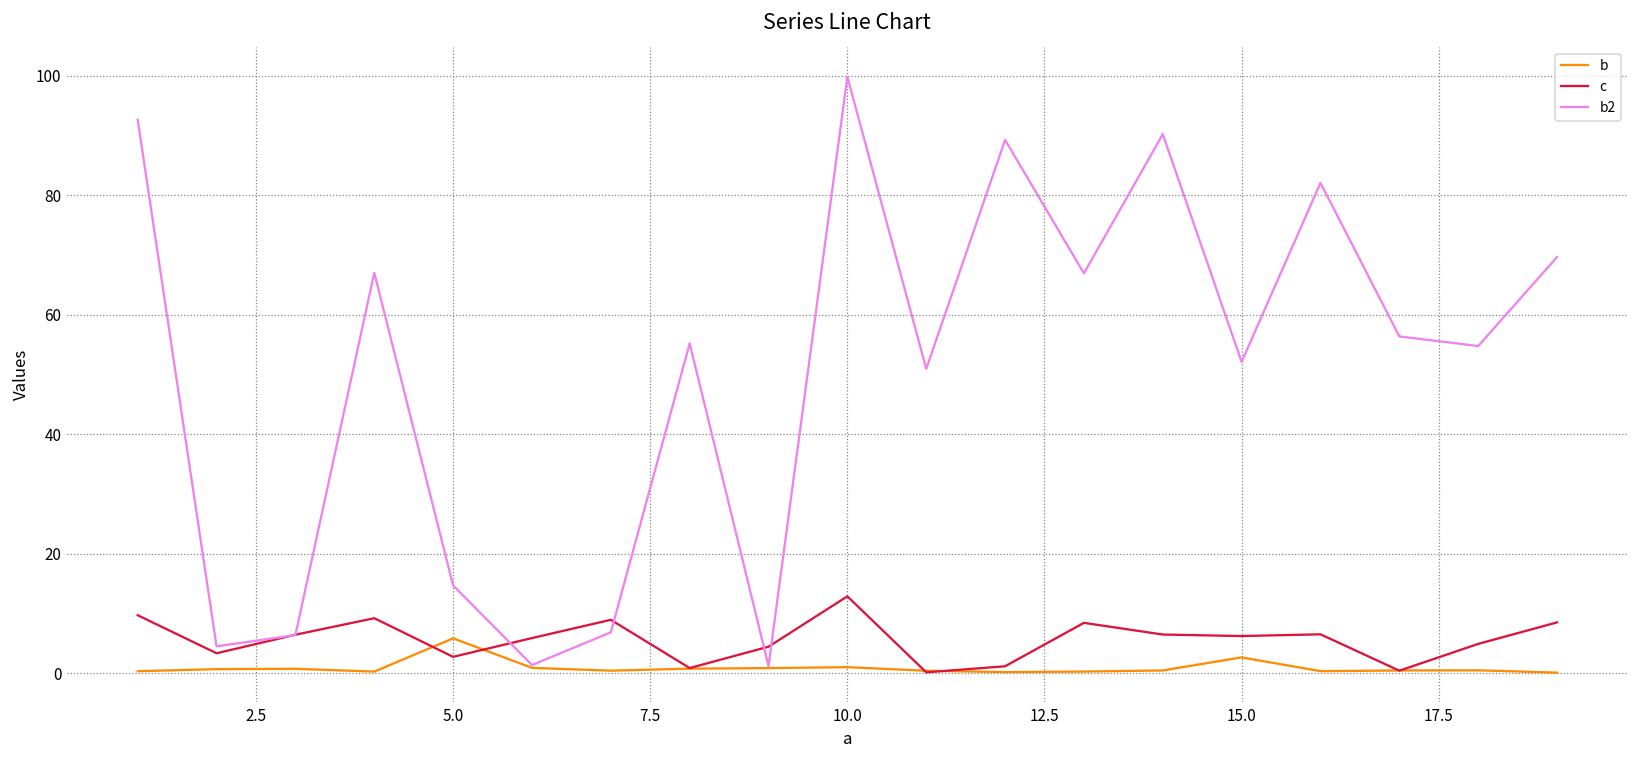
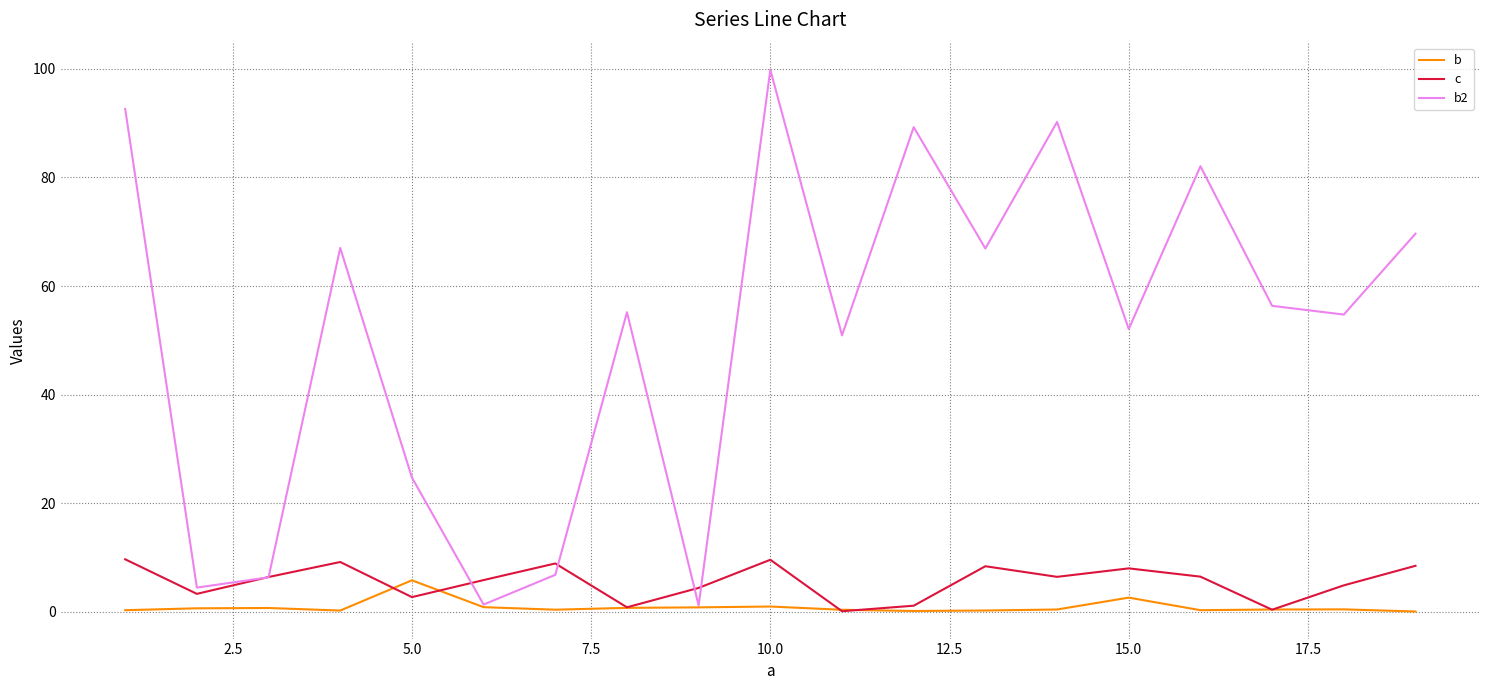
b2, 5.0: 15 -> 25
c, 10.0: 13 -> 10
c, 15.0: 6 -> 8
